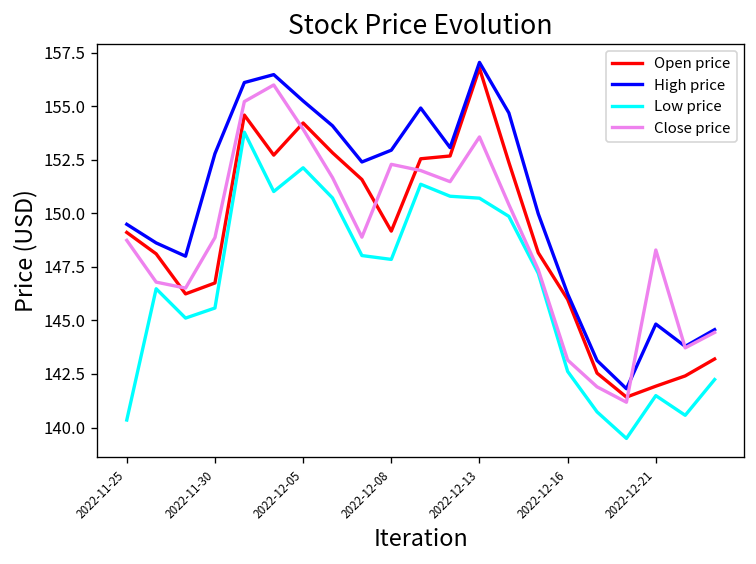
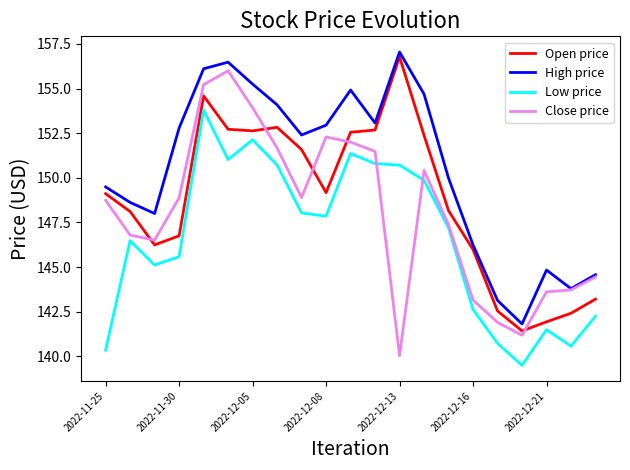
Open price, 2022-12-05: 154.2 -> 152.6
Close price, 2022-12-13: 153.6 -> 140.0
Close price, 2022-12-21: 148.3 -> 143.6
